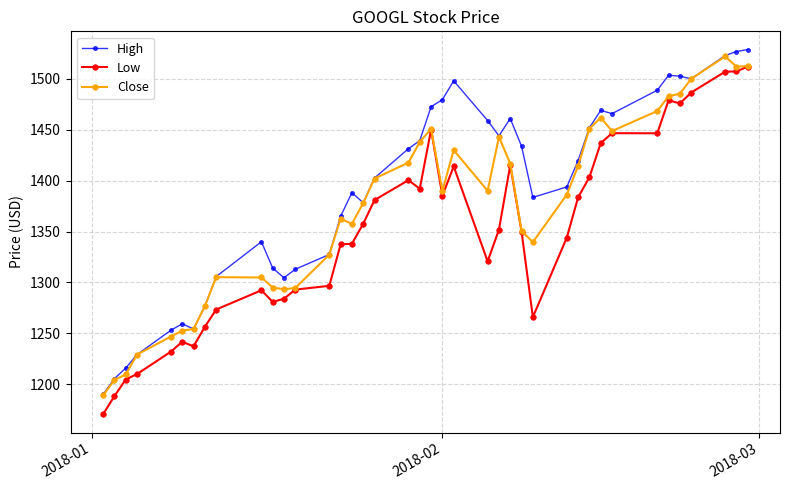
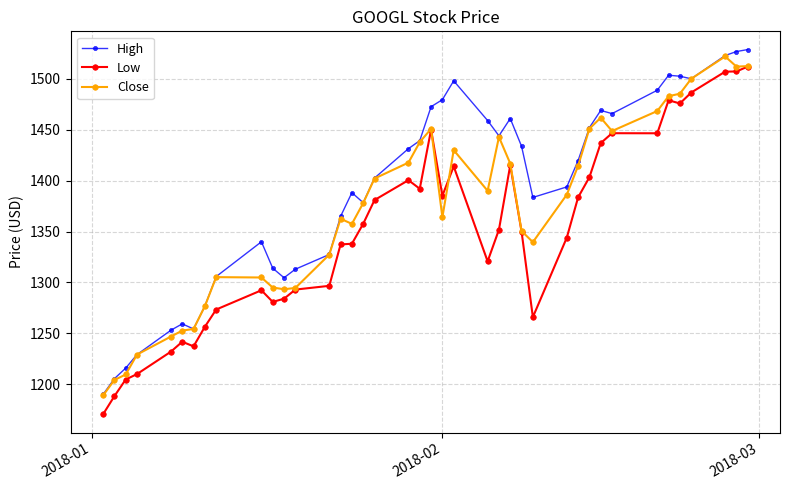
Close, 2018-02: 1390 -> 1364
